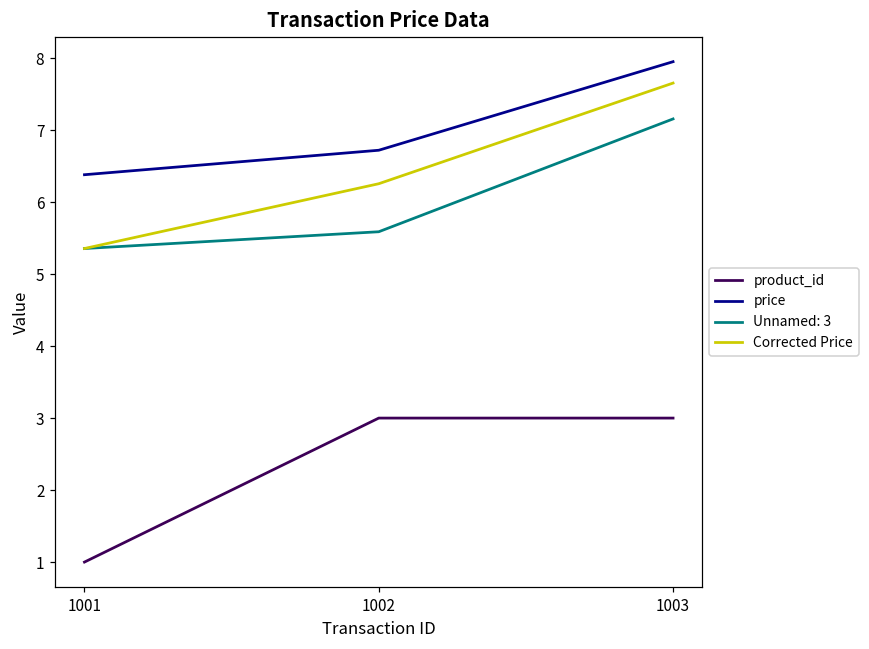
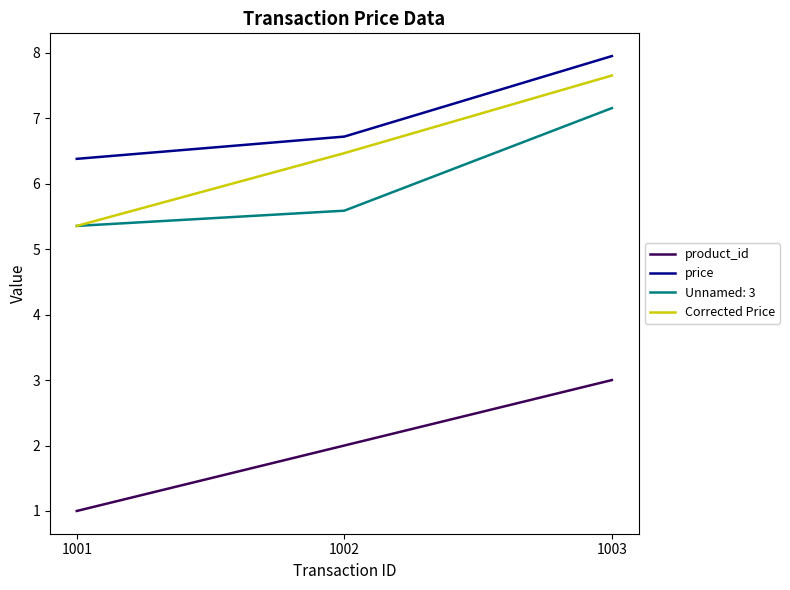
product_id, 1002: 3 -> 2
Corrected Price, 1002: 6.3 -> 6.5
